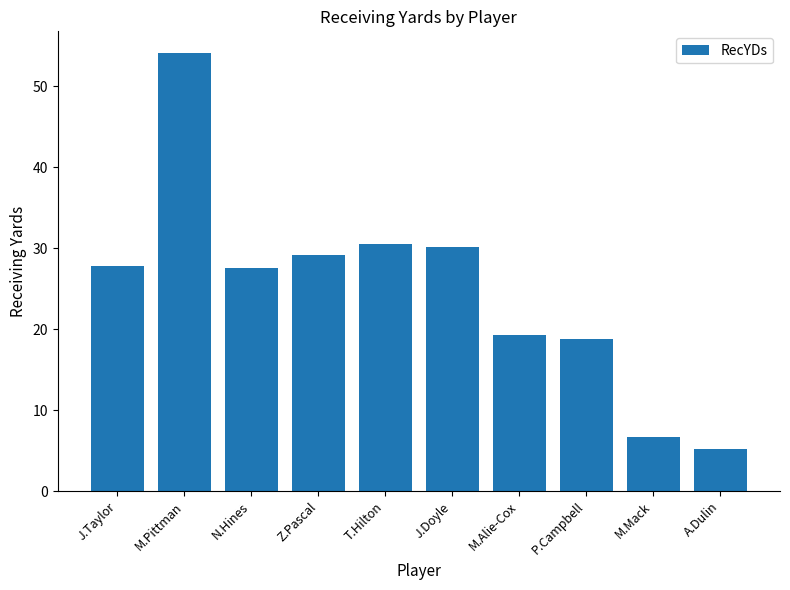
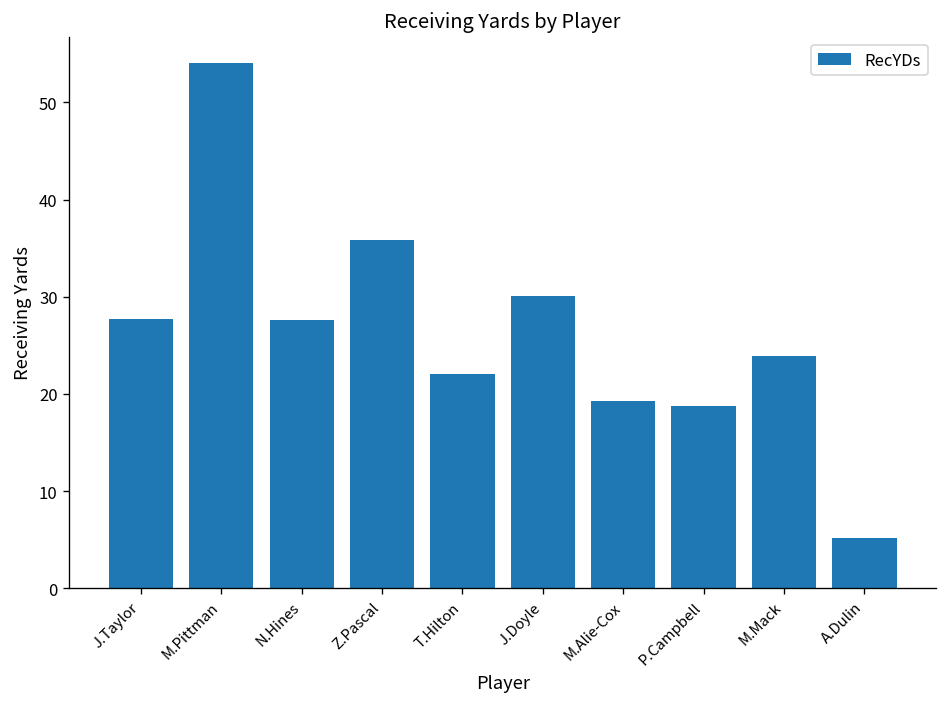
Z.Pascal: 29 -> 36
T.Hilton: 31 -> 22
M.Mack: 7 -> 24
